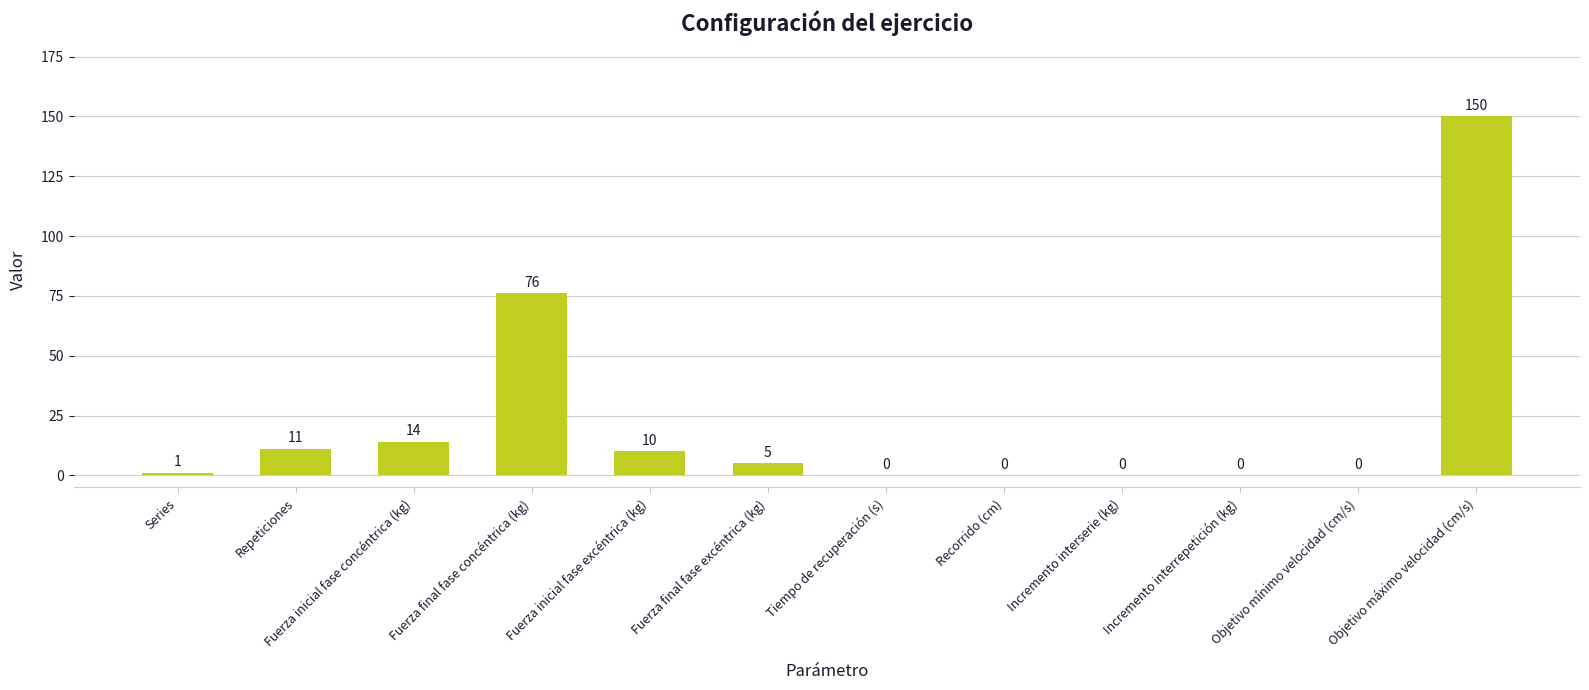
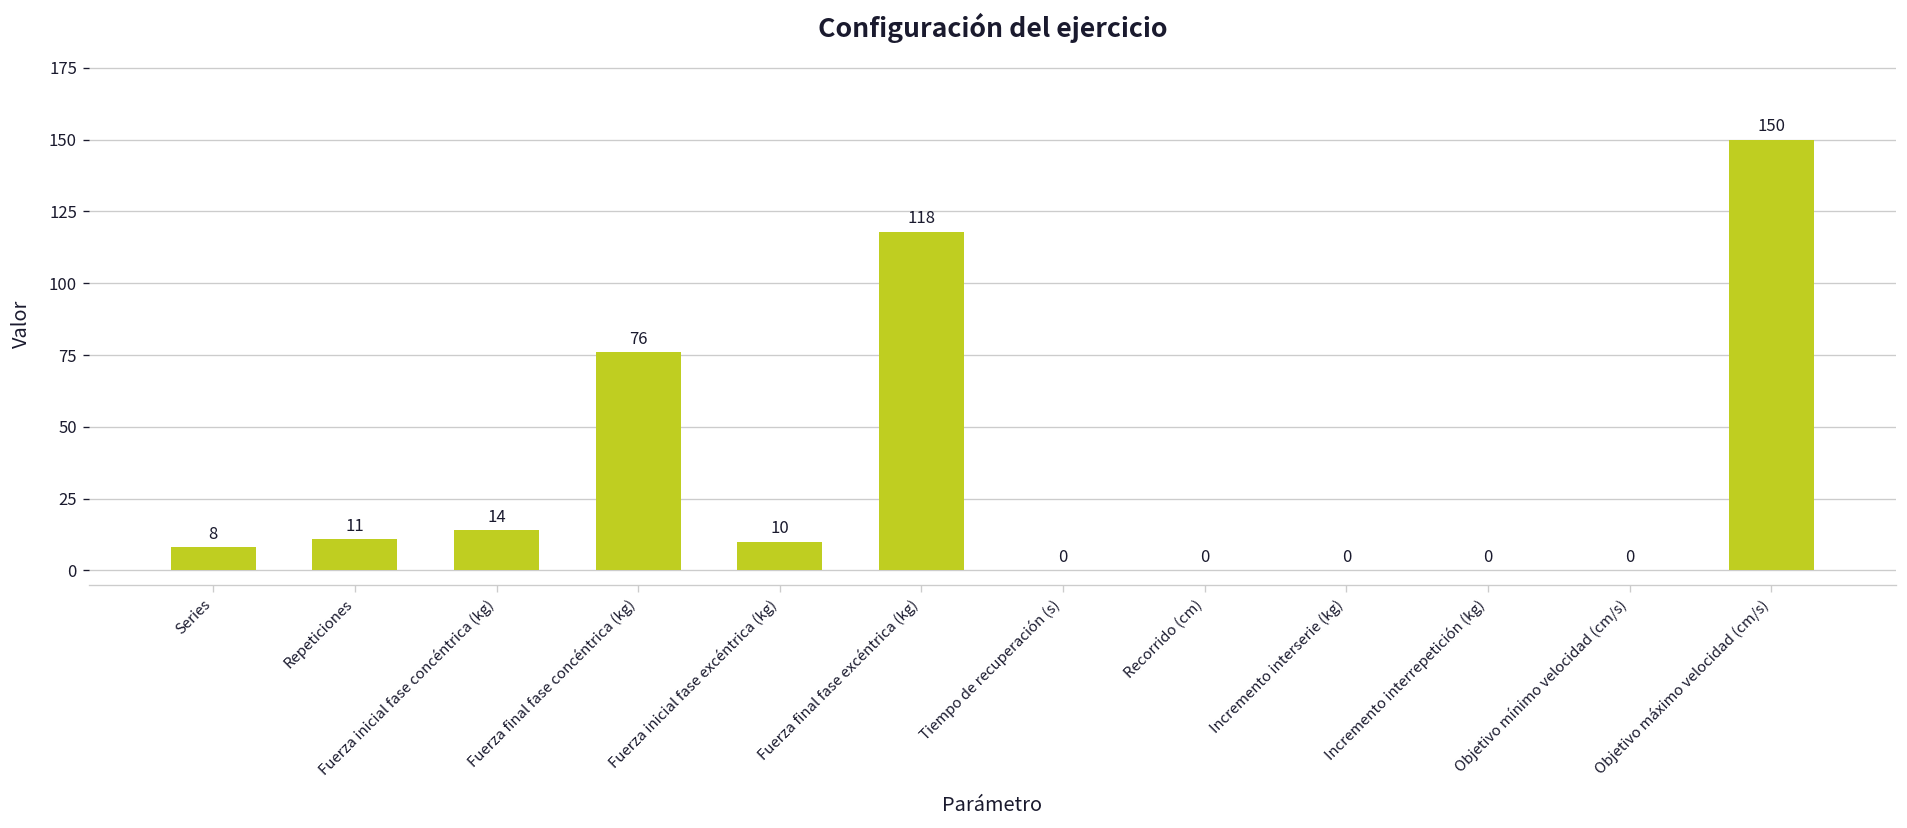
Series: 1 -> 8
Fuerza final fase excéntrica (kg): 5 -> 118
